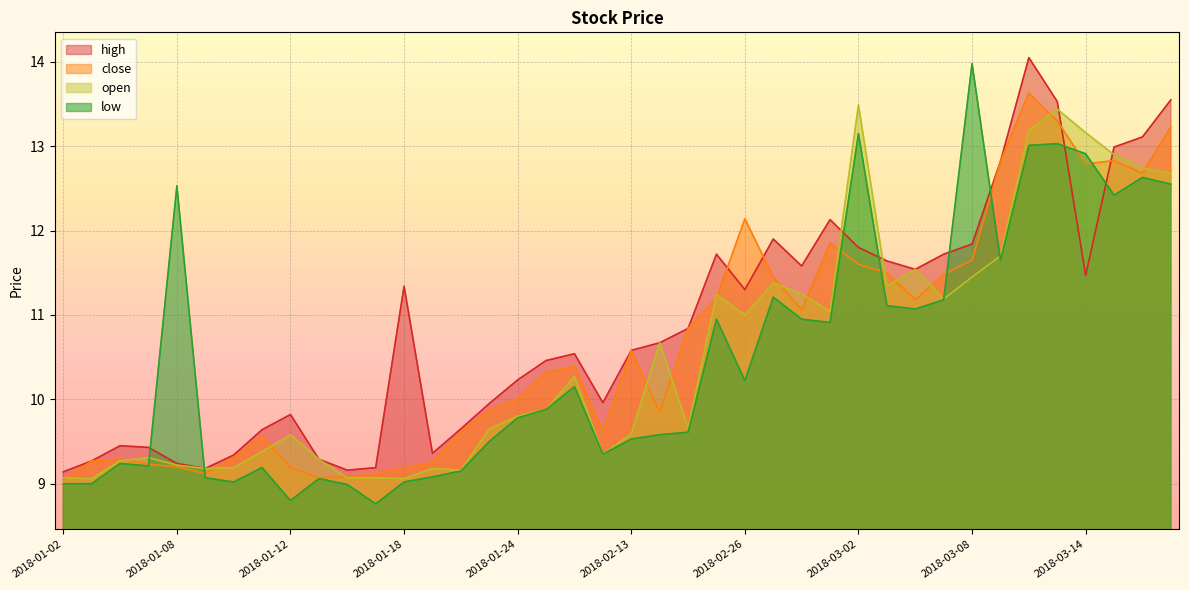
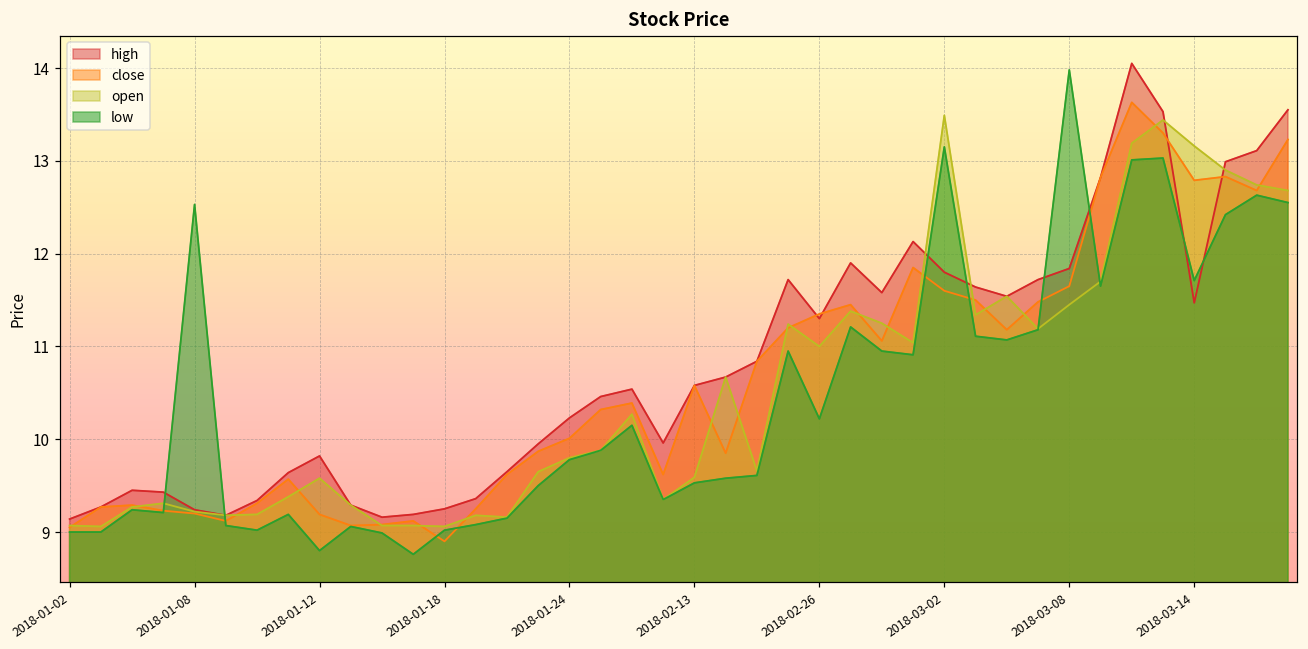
high, 2018-01-18: 11.3 -> 9.3
close, 2018-01-18: 9.2 -> 8.9
close, 2018-02-26: 12.1 -> 11.4
low, 2018-03-14: 12.9 -> 11.7
